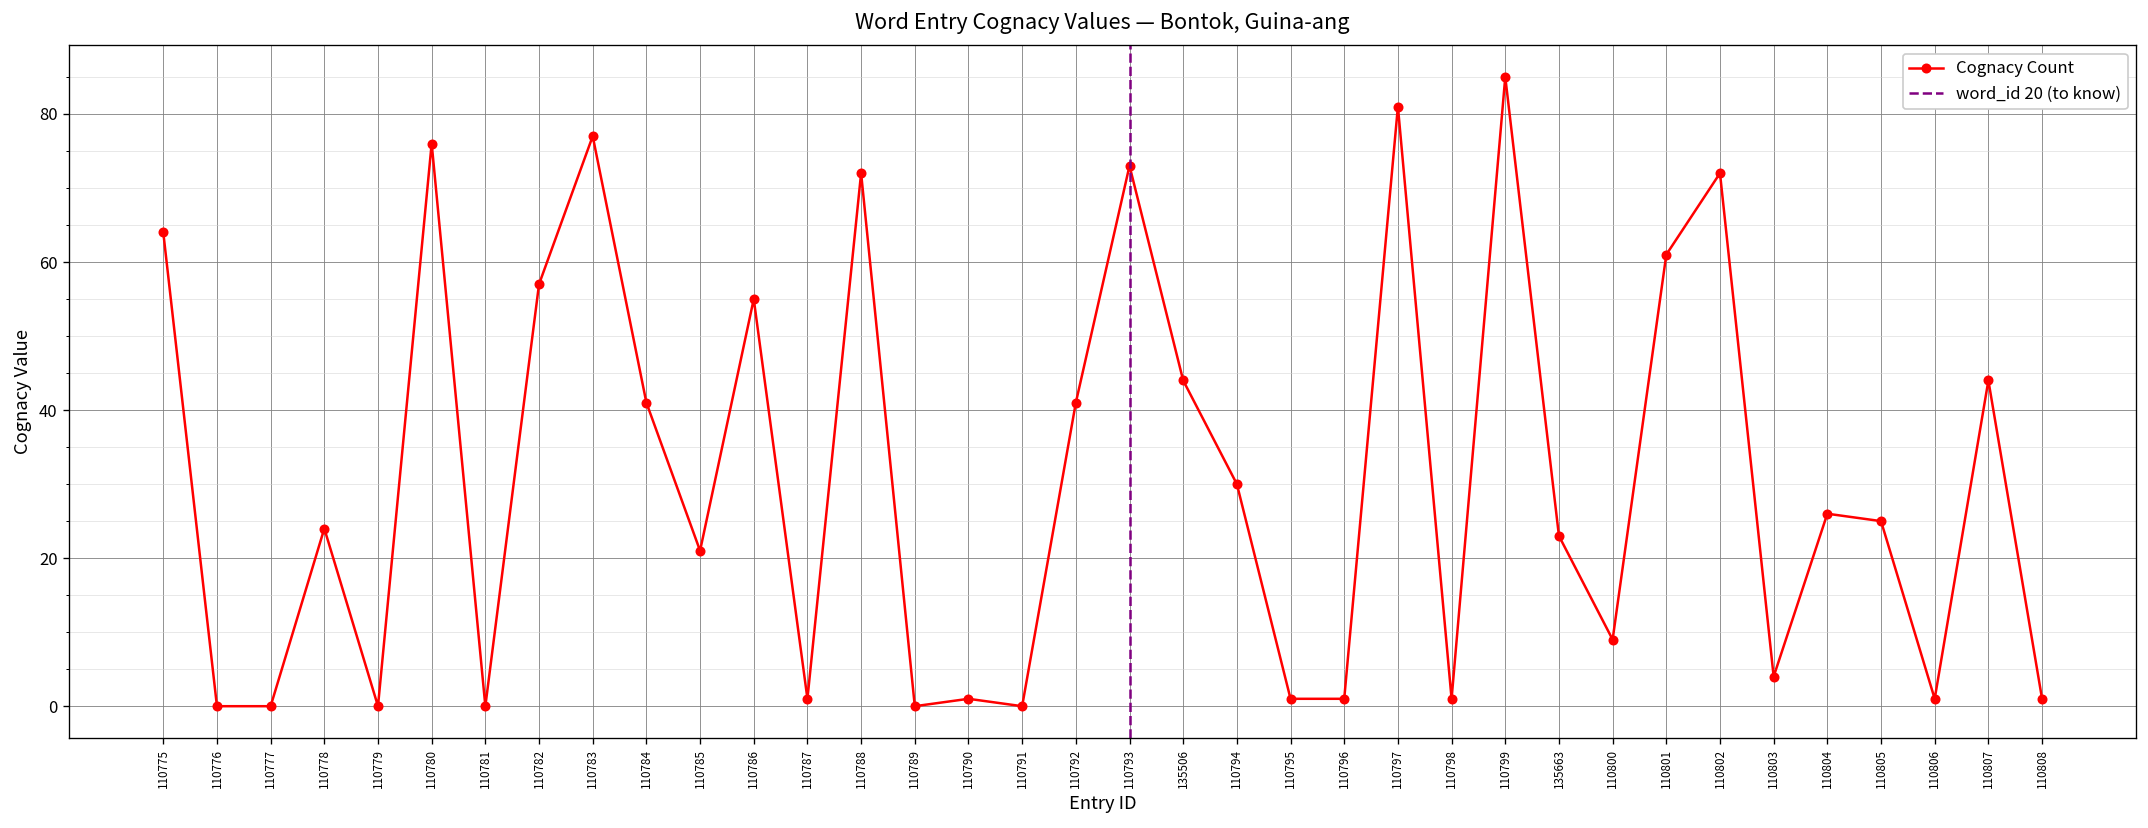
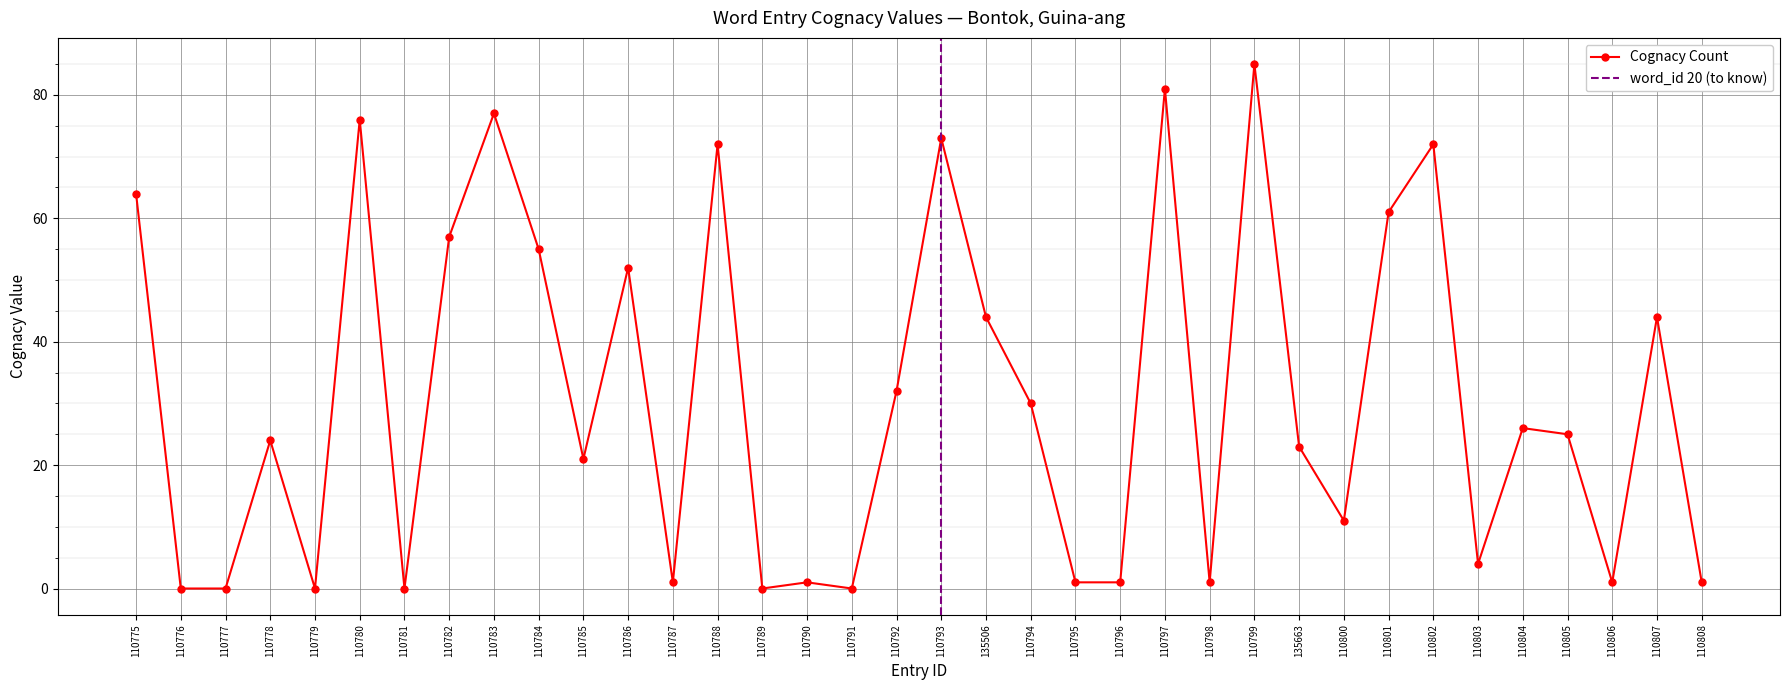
110784: 41 -> 55
110786: 55 -> 52
110792: 41 -> 32
110800: 9 -> 11
